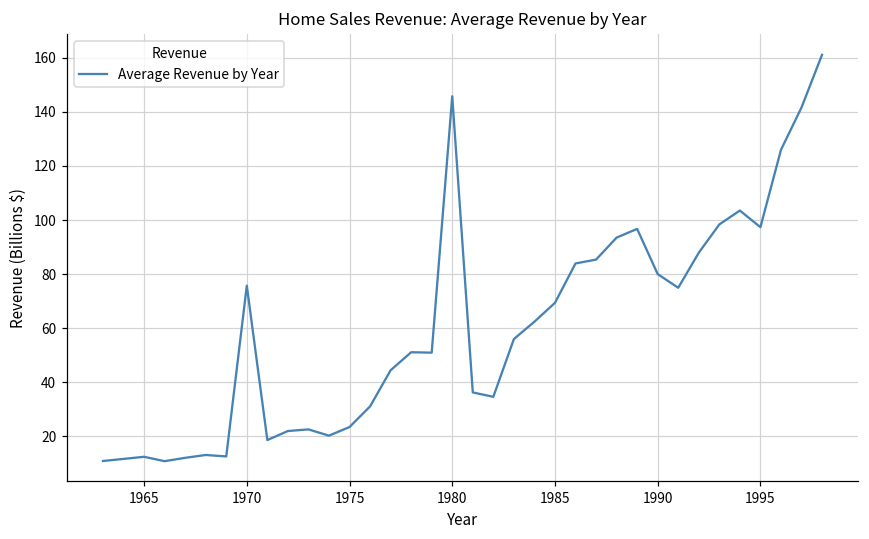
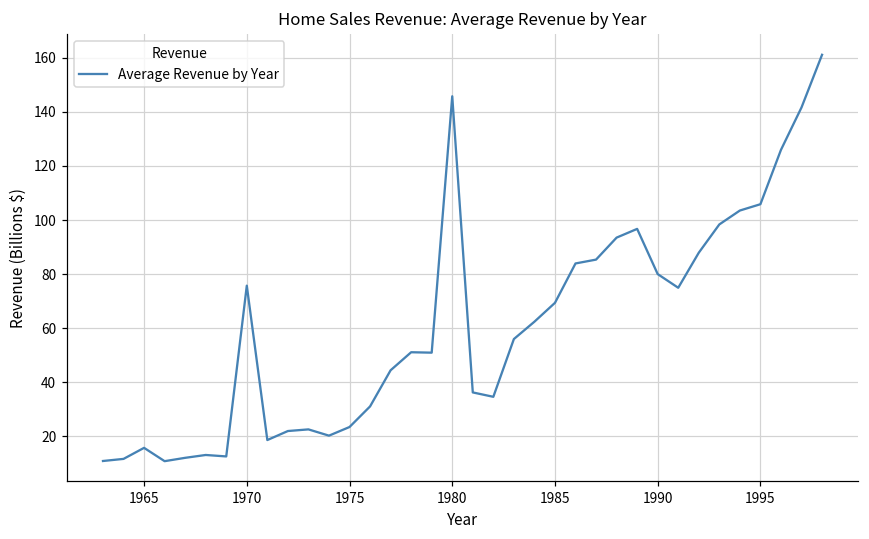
1965: 12 -> 16
1995: 97 -> 106
